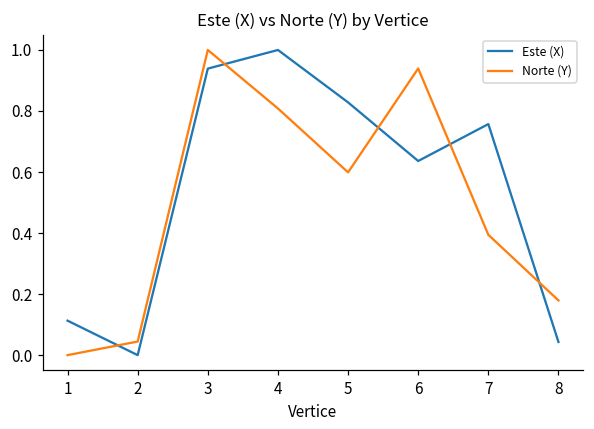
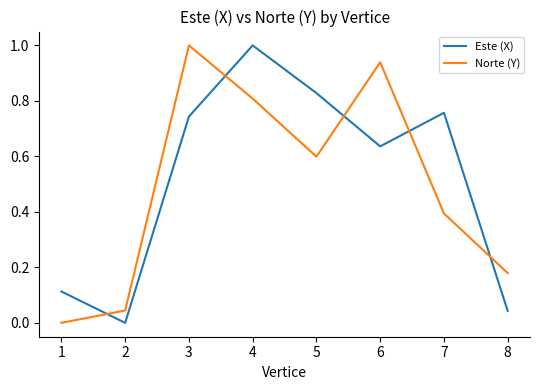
Este (X), 3: 0.94 -> 0.74
